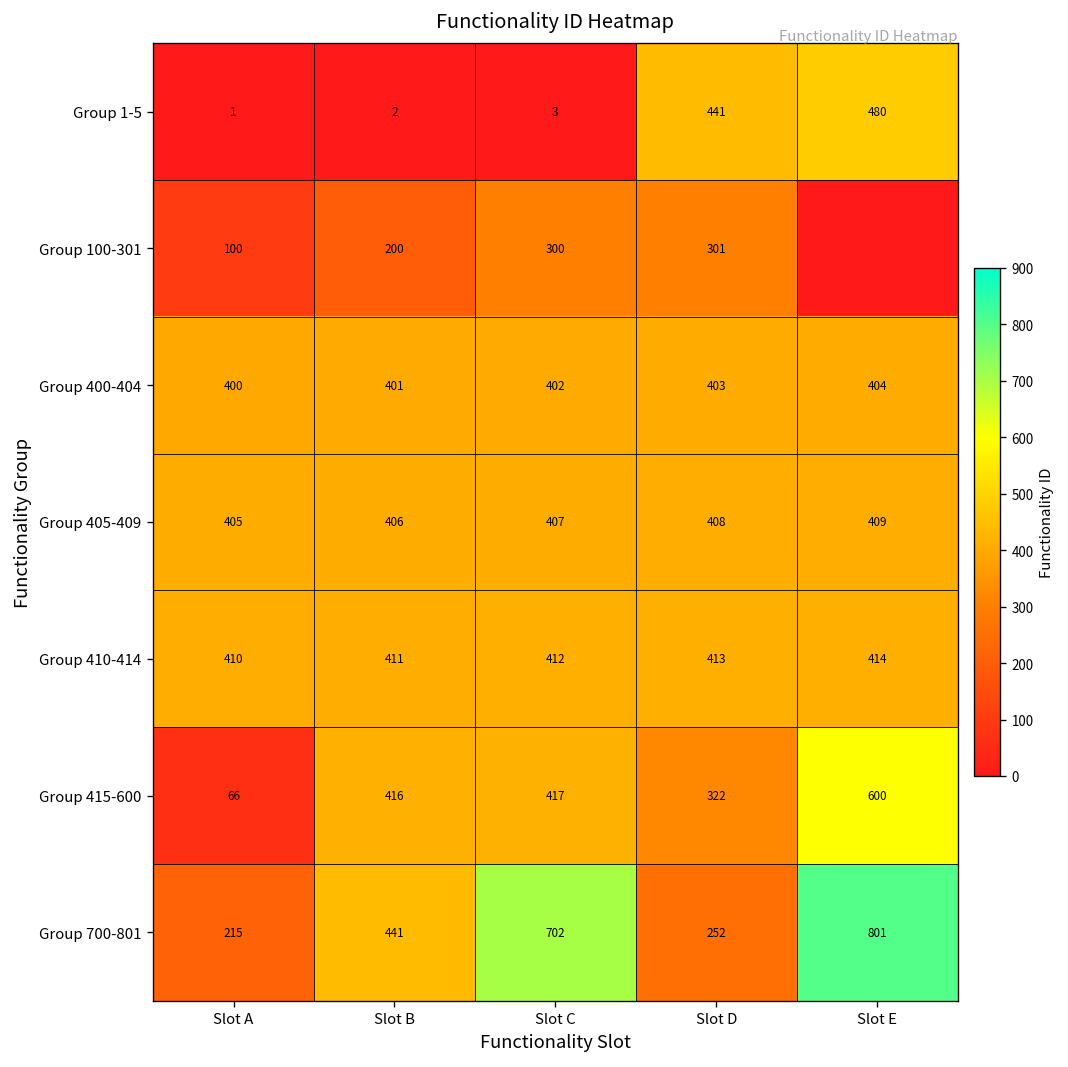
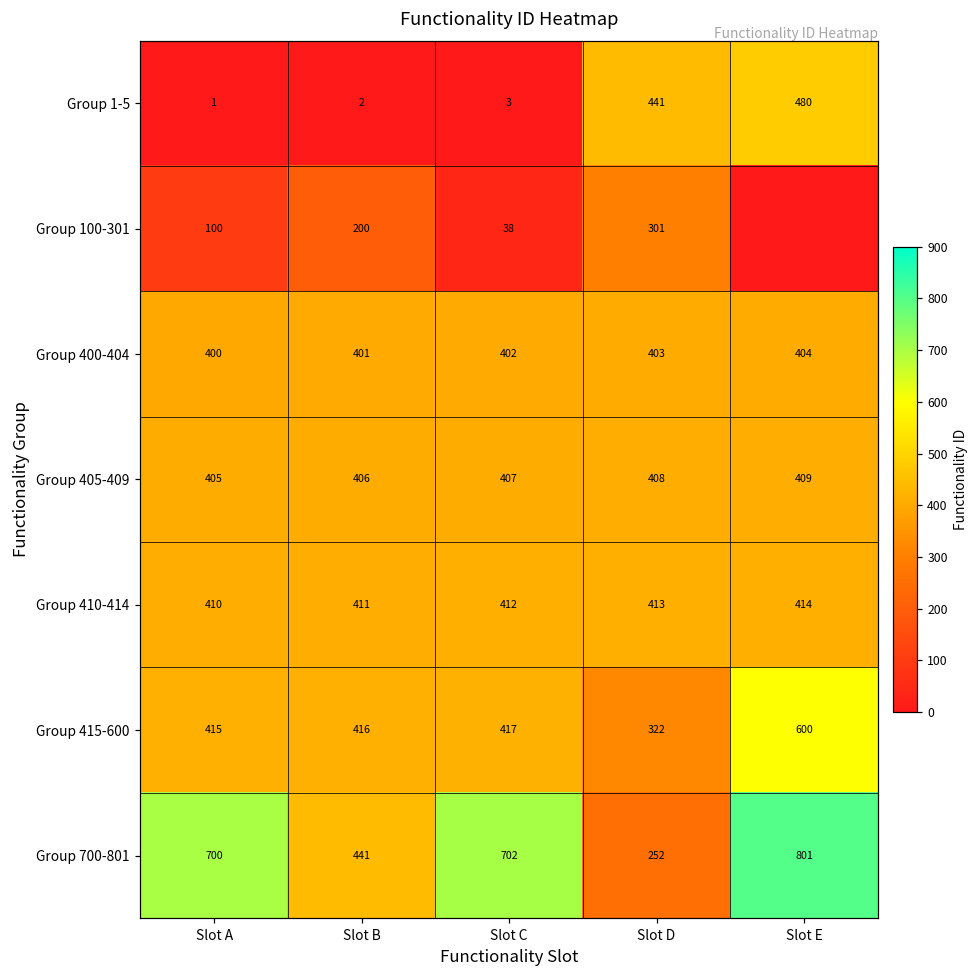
Group 100-301, Slot C: 300 -> 38
Group 415-600, Slot A: 66 -> 415
Group 700-801, Slot A: 215 -> 700
